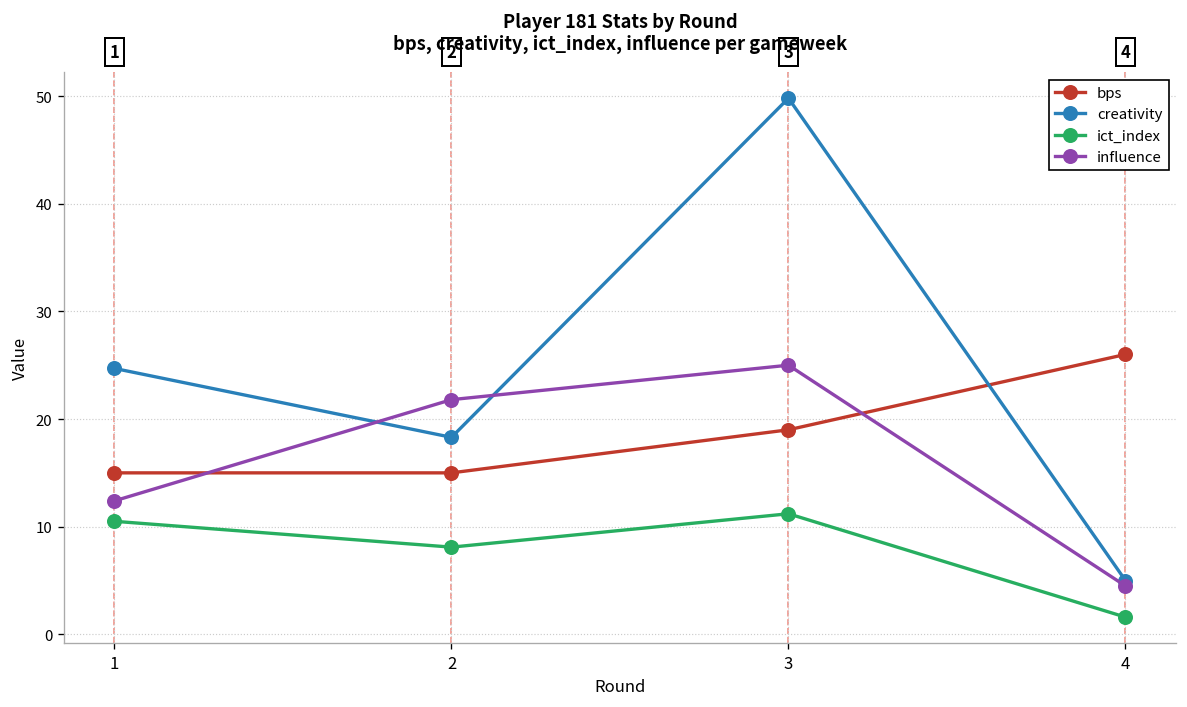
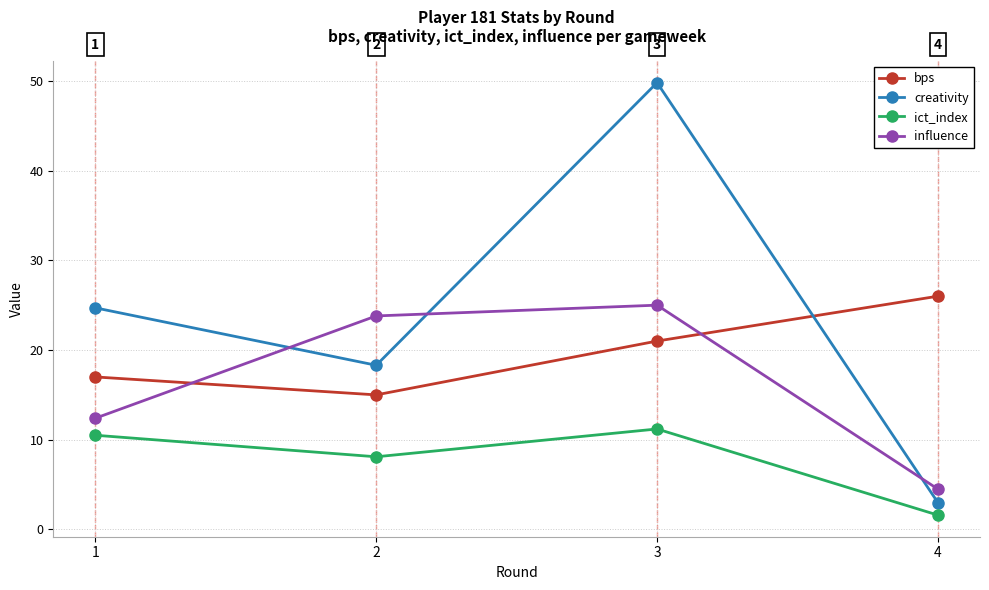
bps, 1: 15 -> 17
influence, 2: 22 -> 24
bps, 3: 19 -> 21
creativity, 4: 5 -> 3
